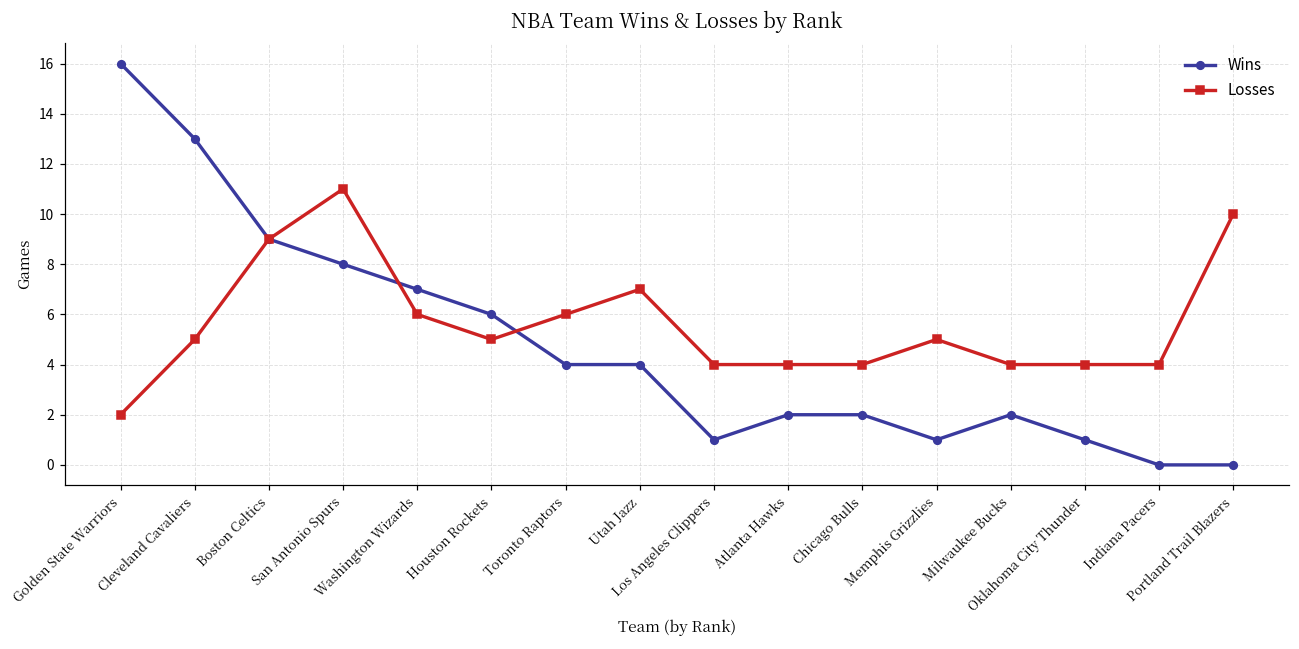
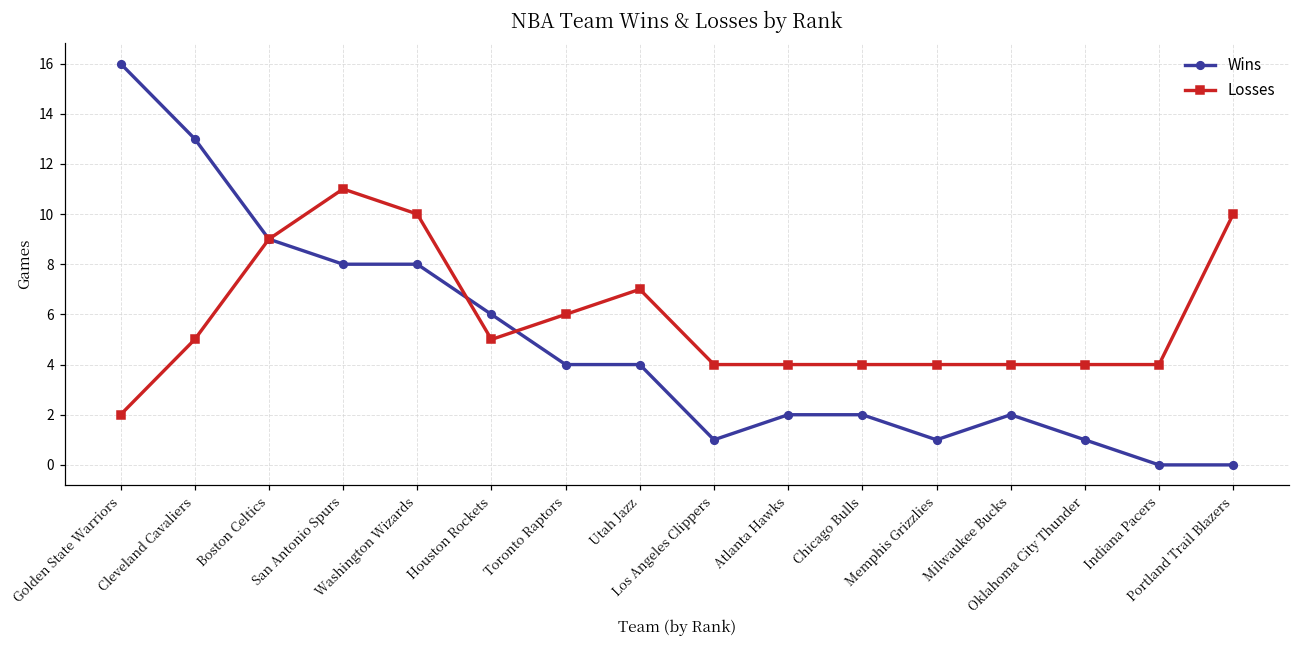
Wins, Washington Wizards: 7 -> 8
Losses, Washington Wizards: 6 -> 10
Losses, Memphis Grizzlies: 5 -> 4
